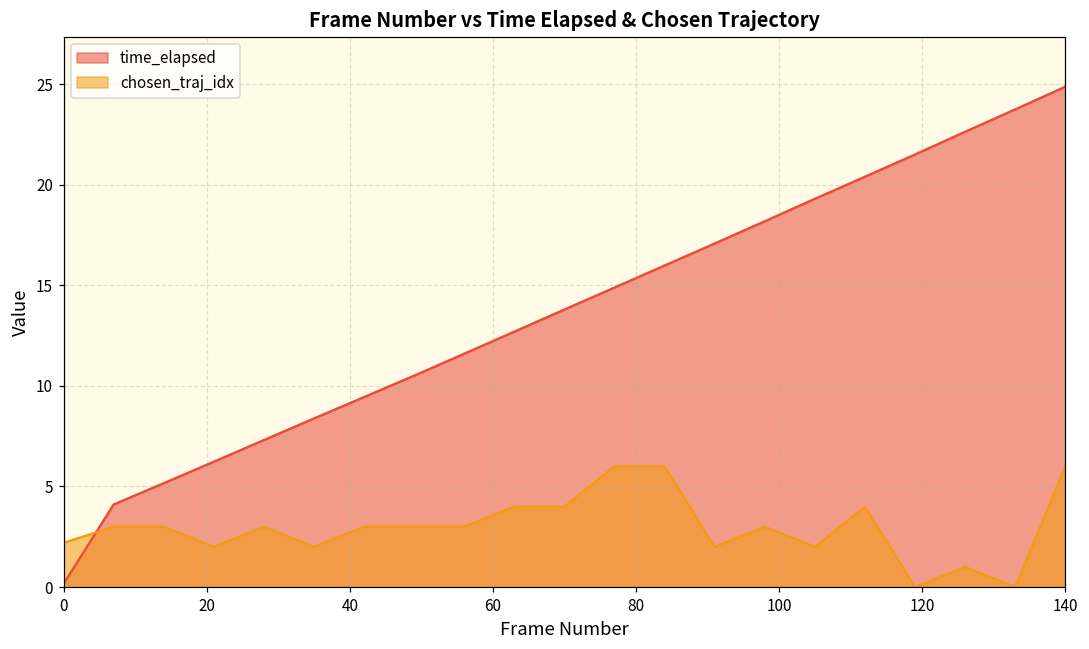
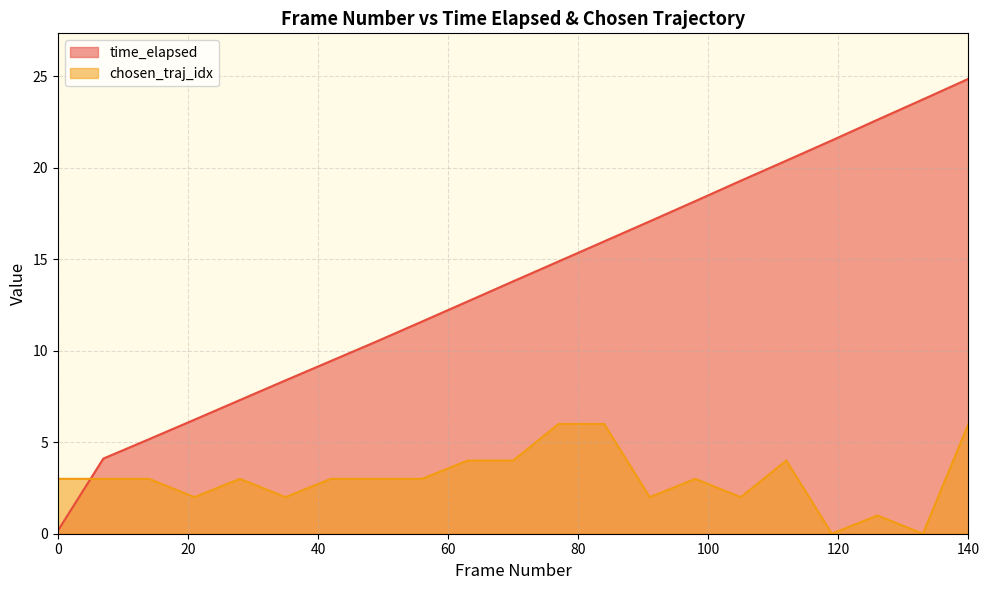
chosen_traj_idx, 0: 2.2 -> 3.0
